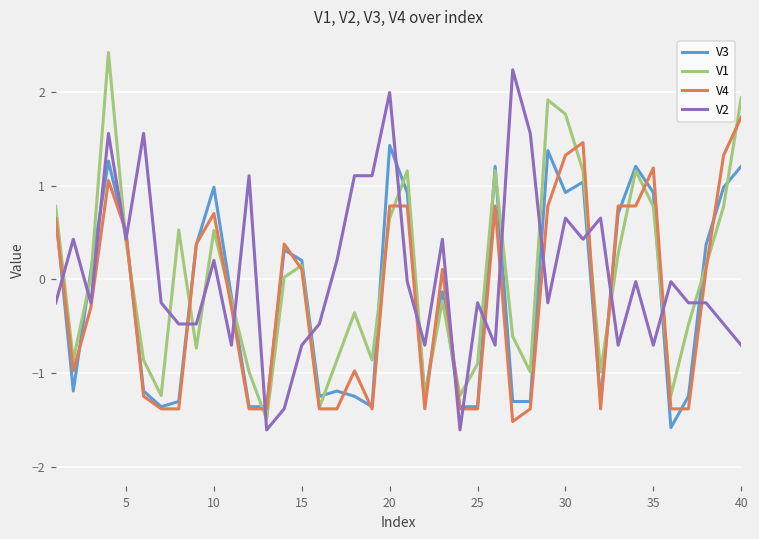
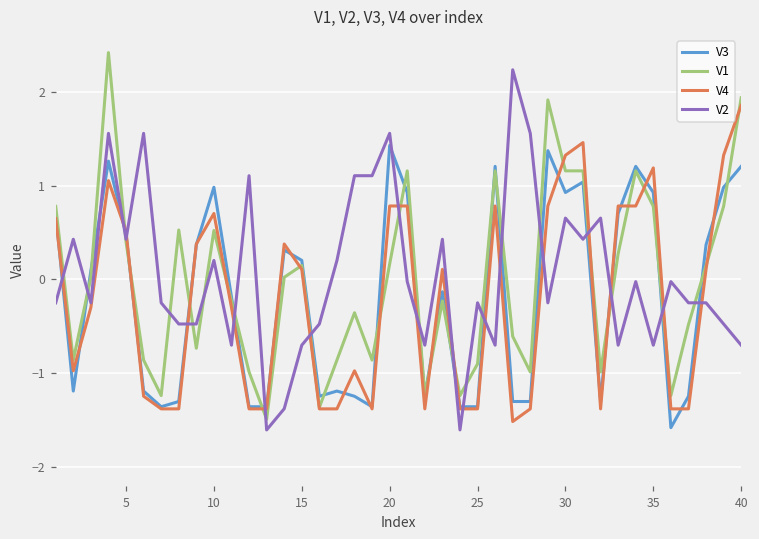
V1, 20: 0.7 -> 0.2
V2, 20: 2.0 -> 1.6
V1, 30: 1.8 -> 1.2
V4, 40: 1.7 -> 1.9
